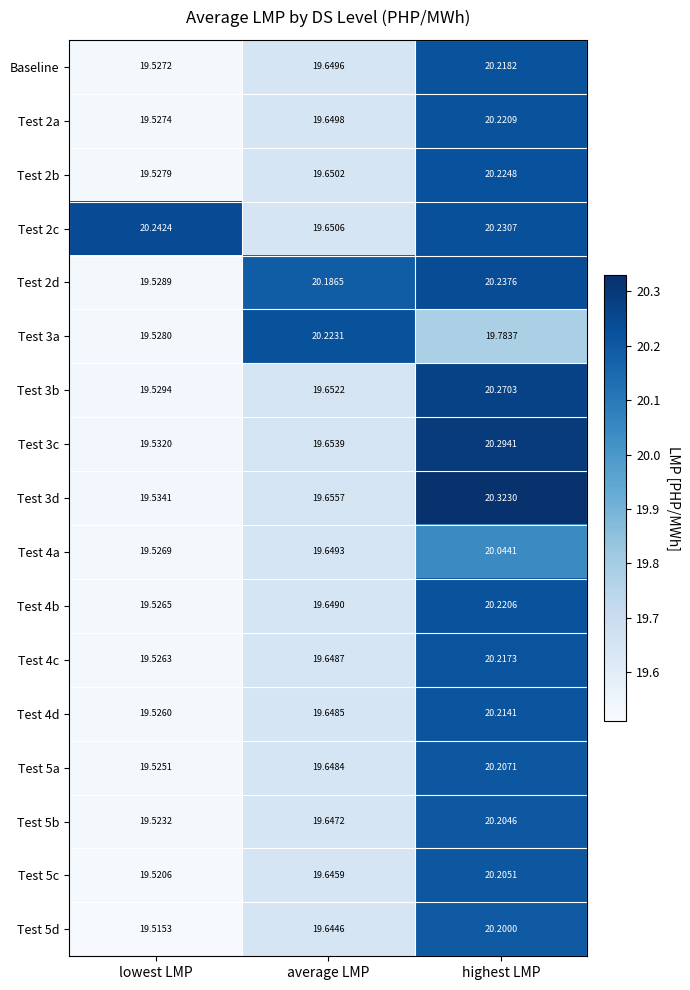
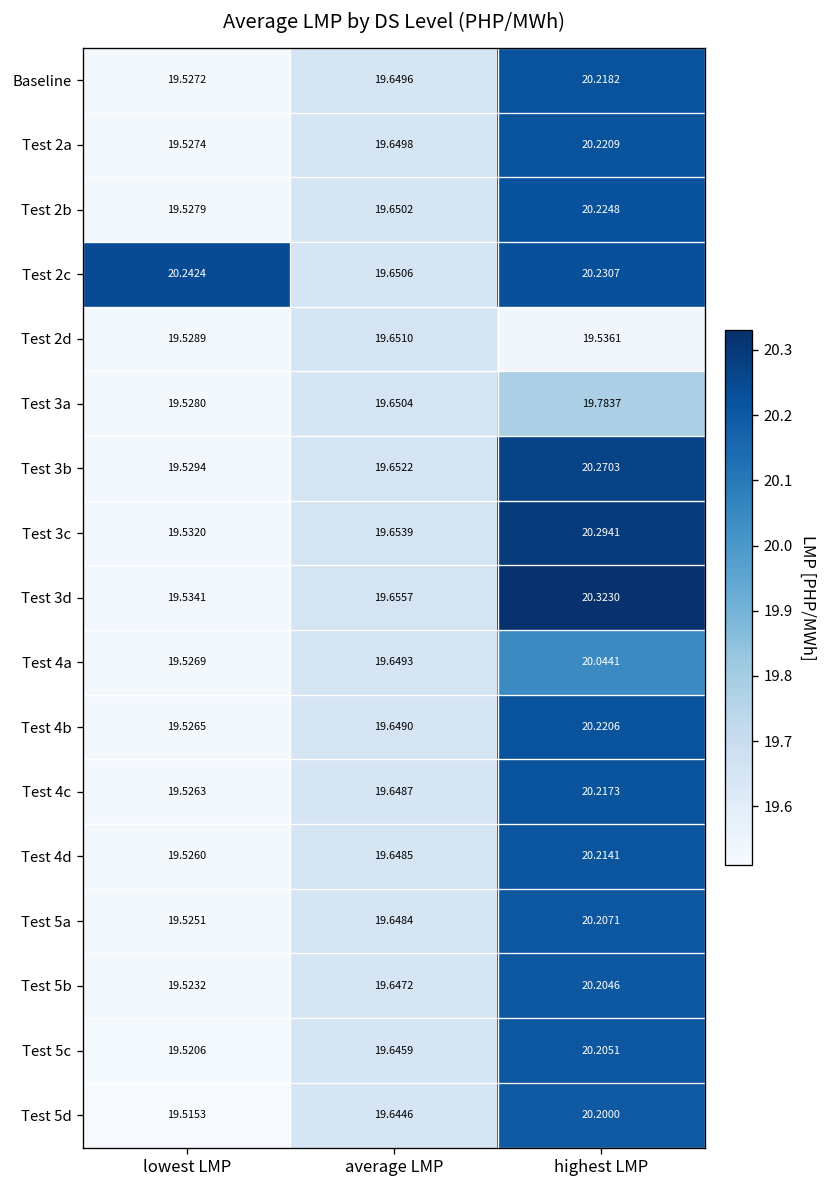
Test 2d, average LMP: 20.1865 -> 19.6510
Test 2d, highest LMP: 20.2376 -> 19.5361
Test 3a, average LMP: 20.2231 -> 19.6504
